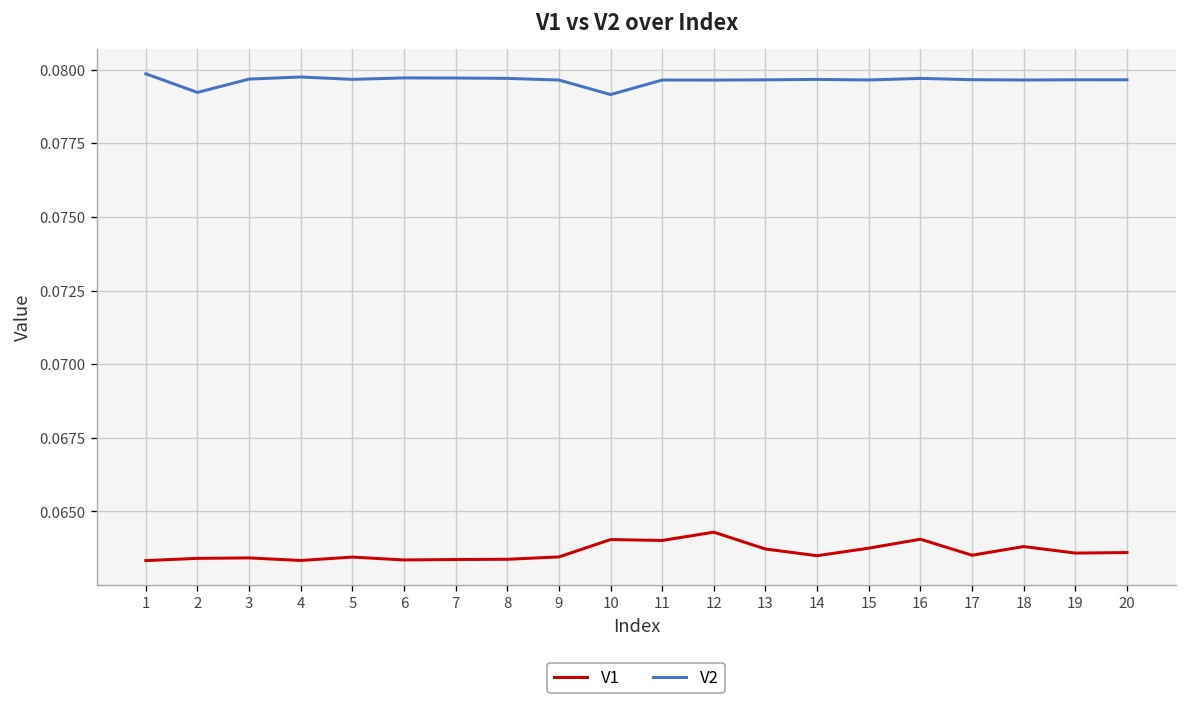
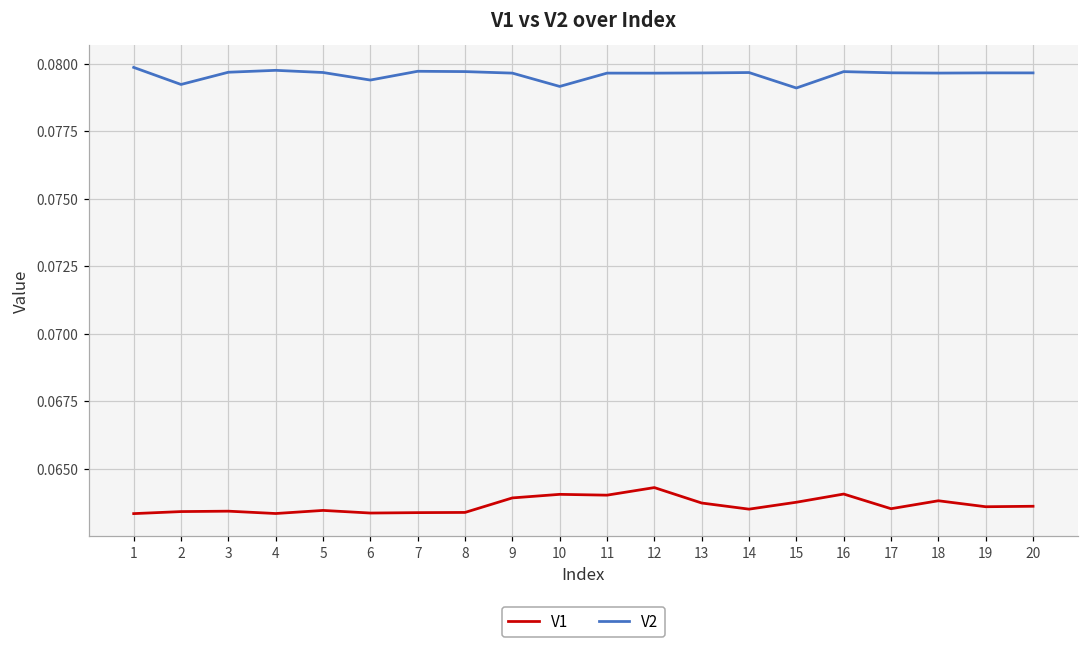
V2, 6: 0.0797 -> 0.0794
V1, 9: 0.0635 -> 0.0639
V2, 15: 0.0796 -> 0.0791
